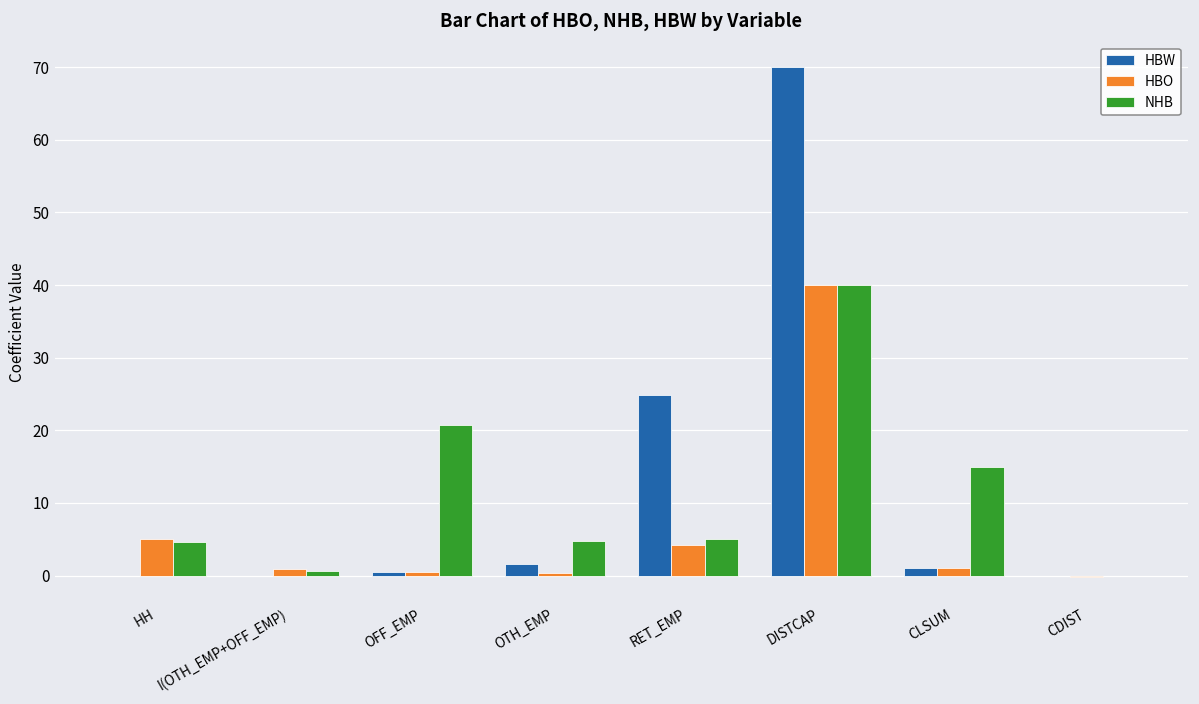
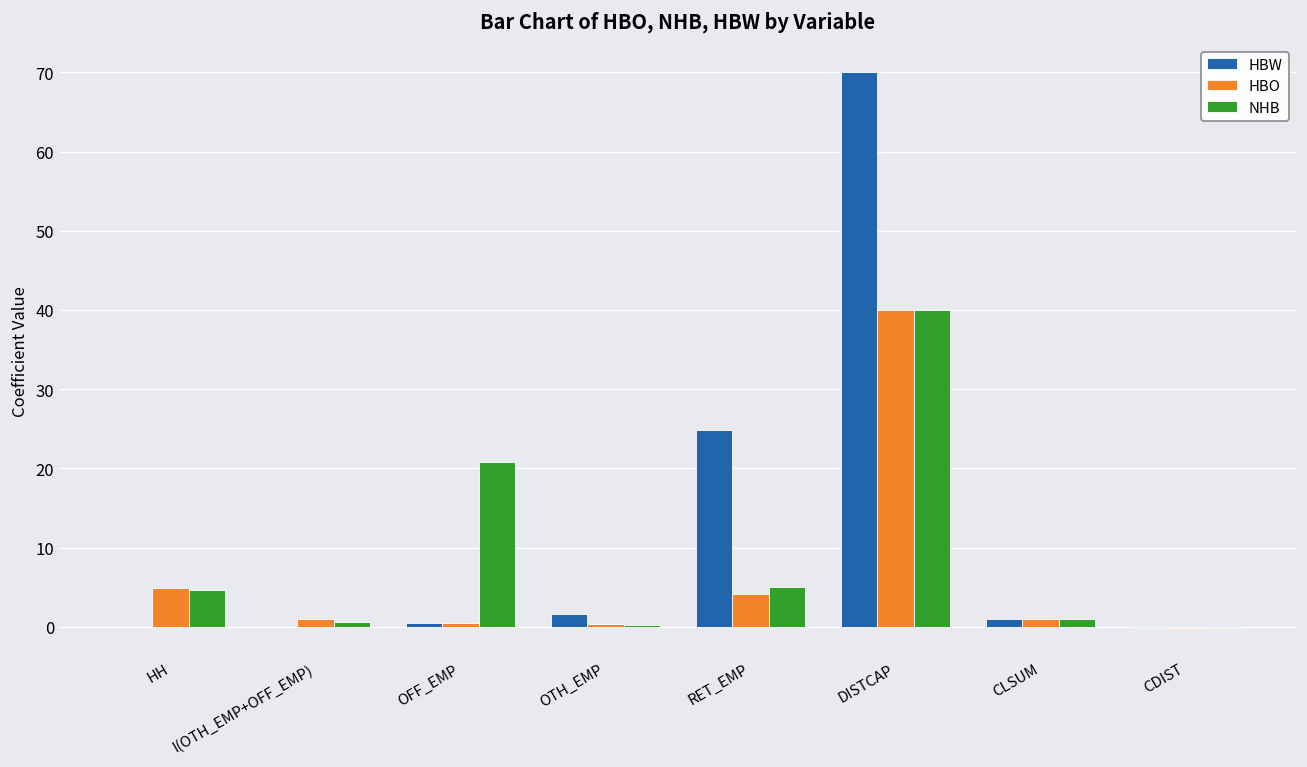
NHB, OTH_EMP: 5 -> 0
NHB, CLSUM: 15 -> 1
